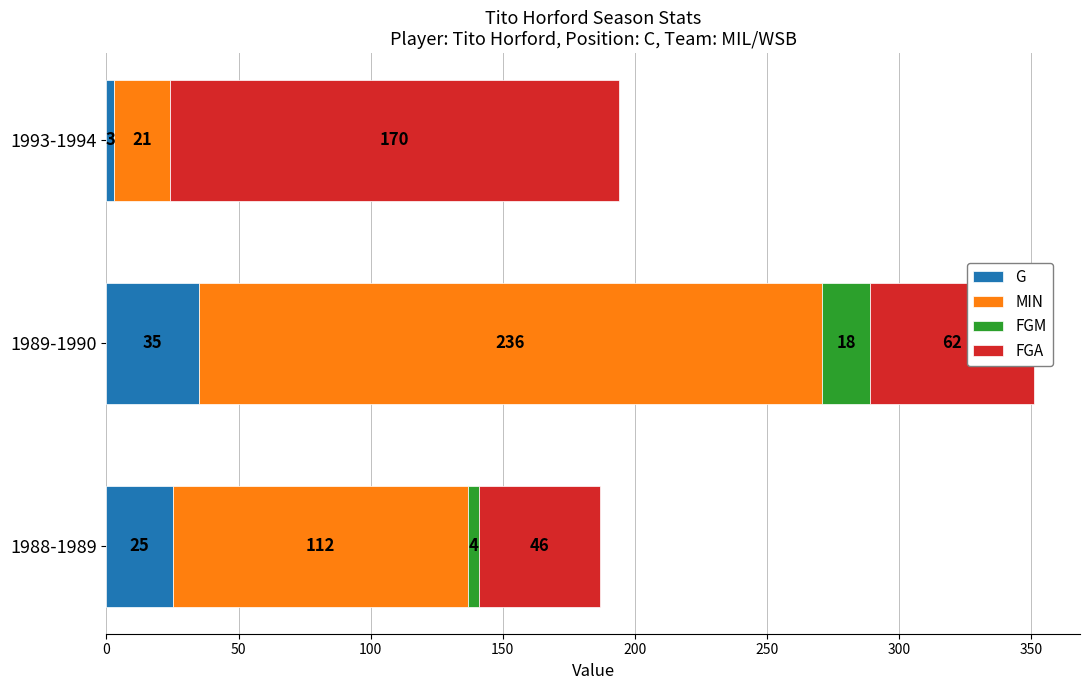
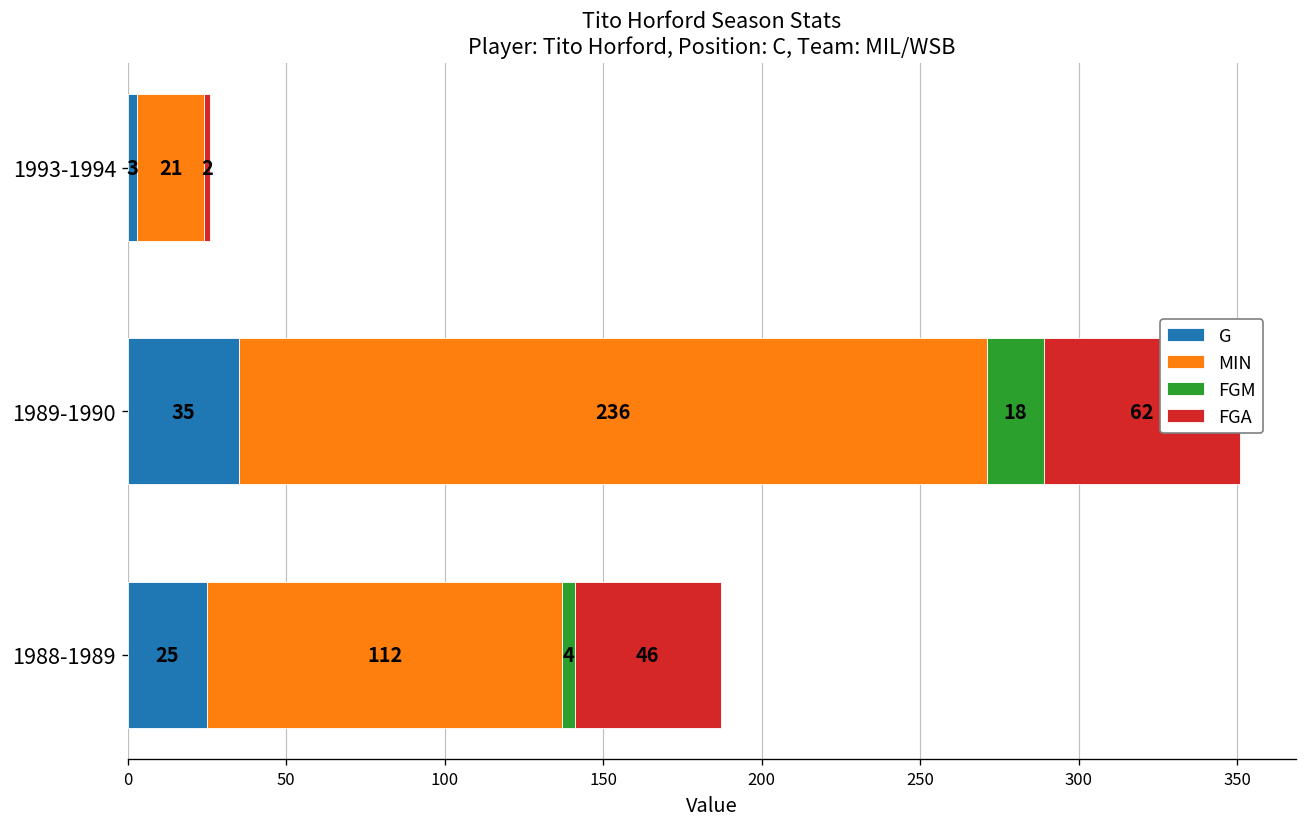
FGA, 1993-1994: 170 -> 2
